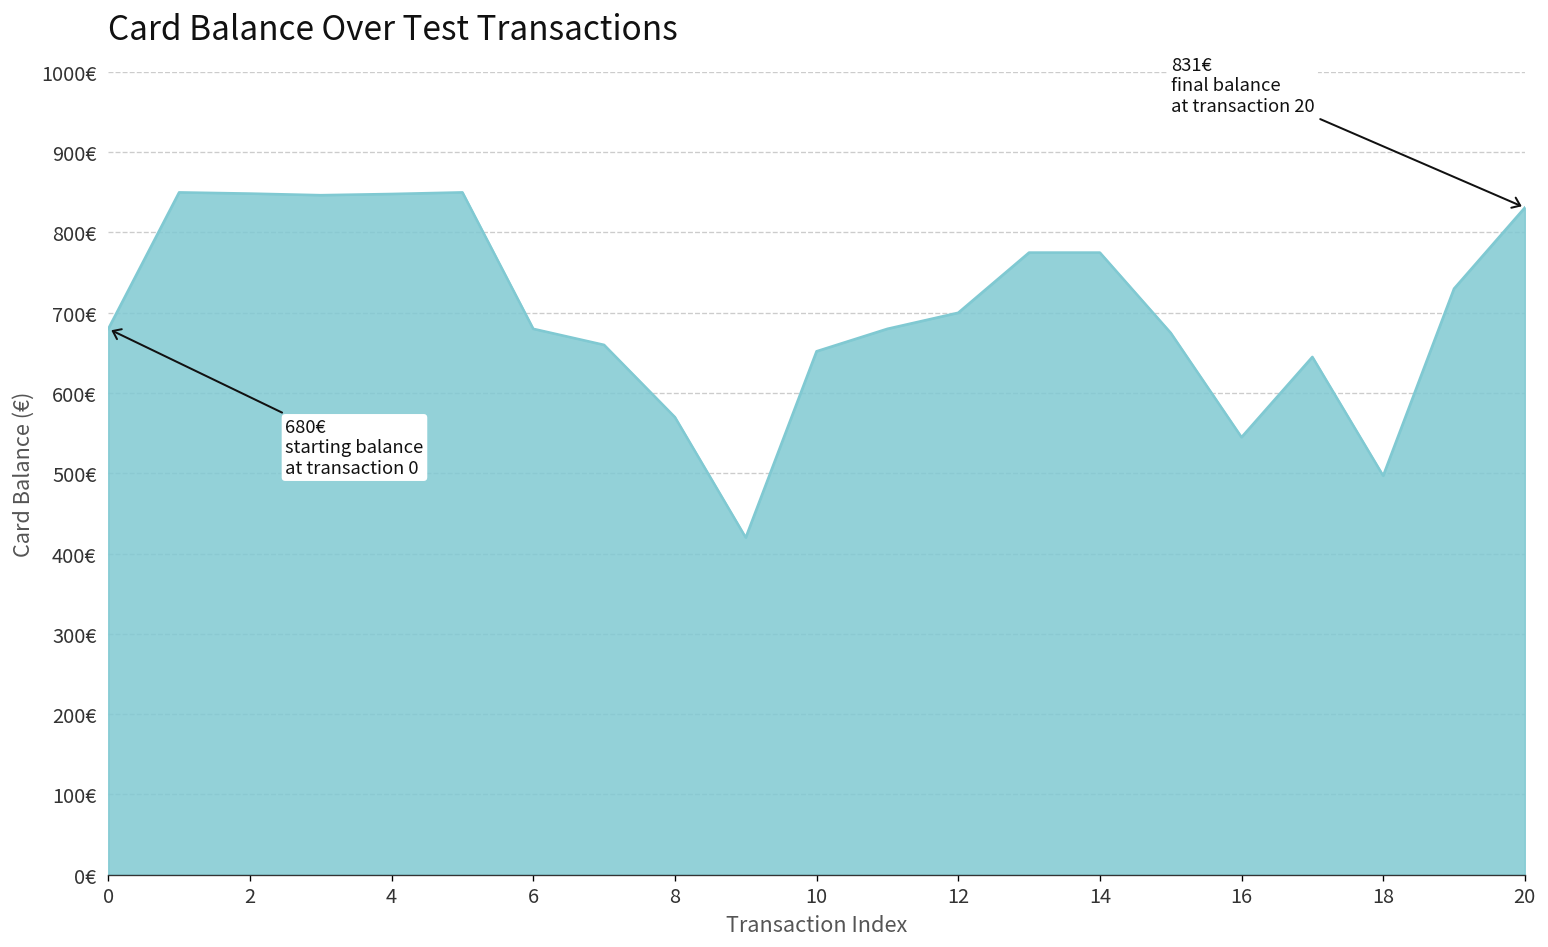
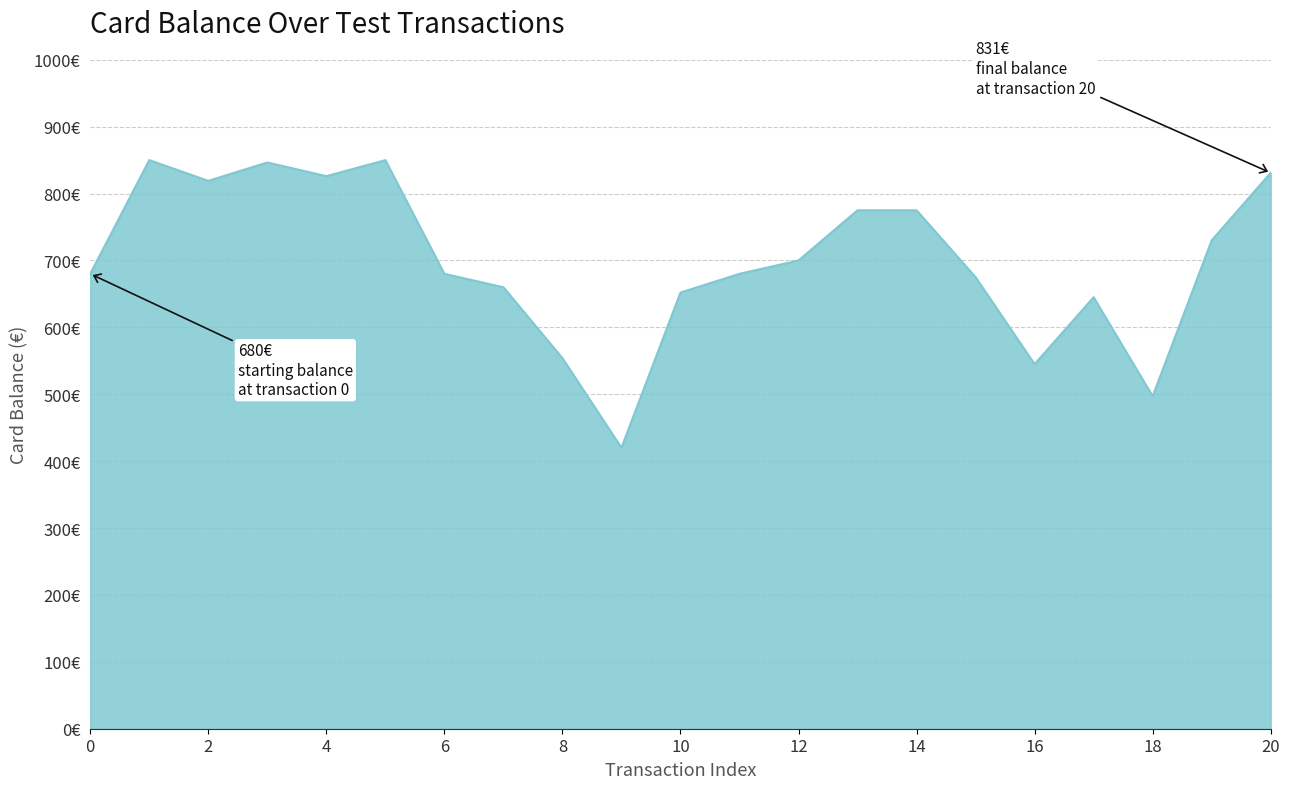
2: 850€ -> 820€
4: 850€ -> 830€
8: 570€ -> 550€
